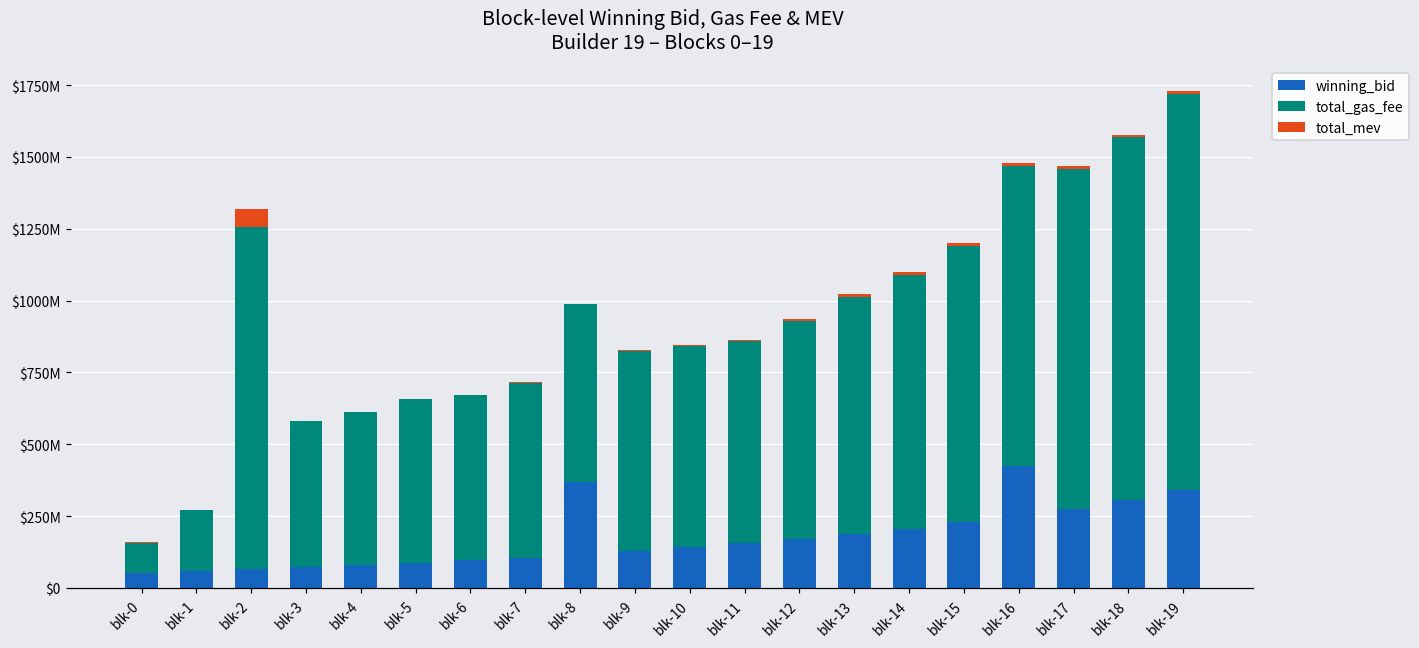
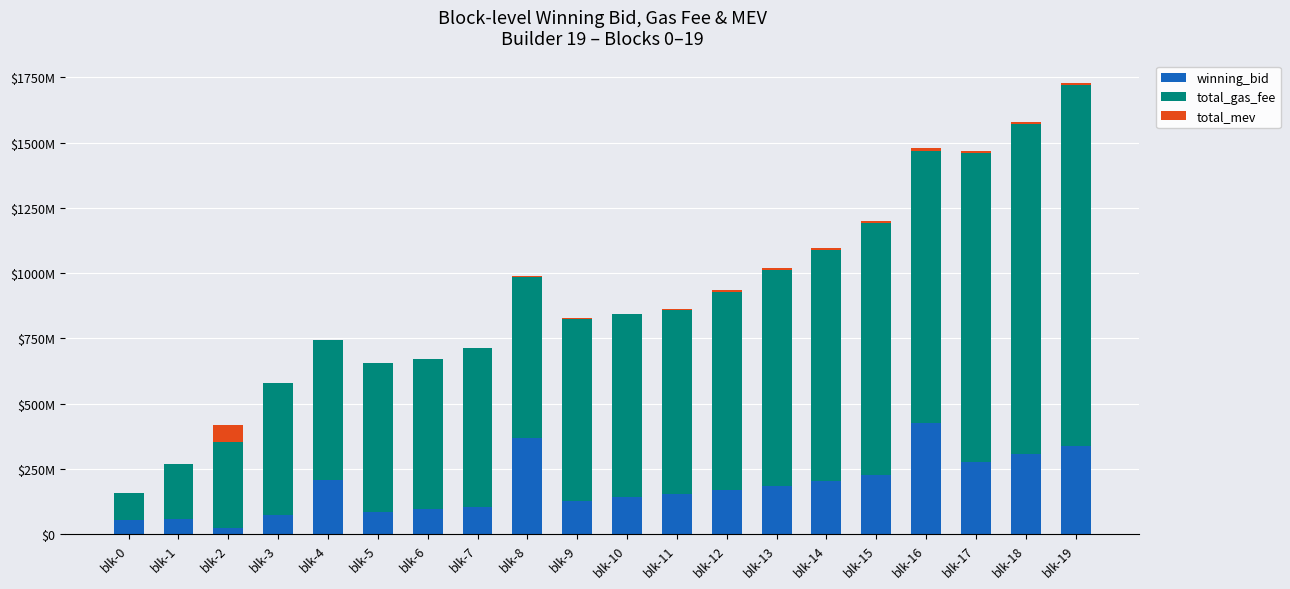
winning_bid, blk-2: $70000000 -> $20000000
total_gas_fee, blk-2: $1190000000 -> $330000000
winning_bid, blk-4: $80000000 -> $210000000
